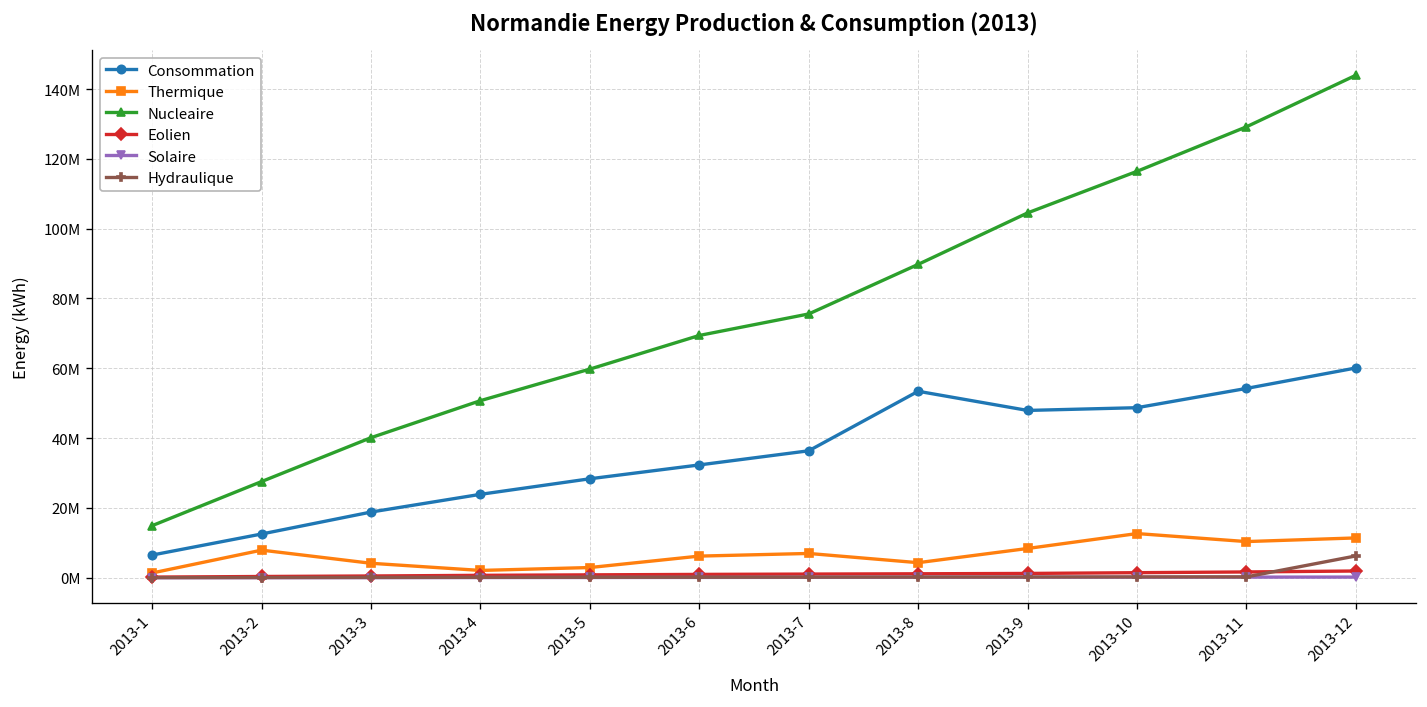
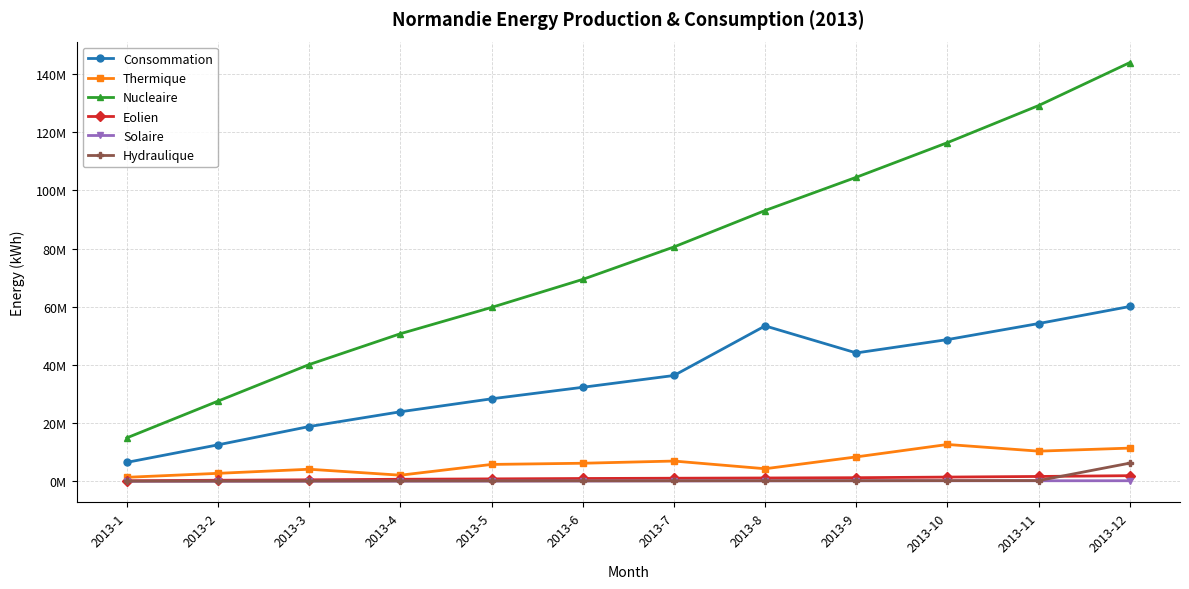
Thermique, 2013-2: 8000000 -> 3000000
Thermique, 2013-5: 3000000 -> 6000000
Nucleaire, 2013-7: 76000000 -> 81000000
Nucleaire, 2013-8: 90000000 -> 93000000
Consommation, 2013-9: 48000000 -> 44000000
